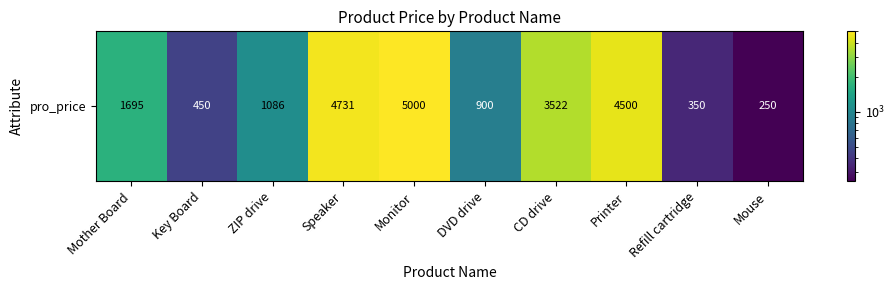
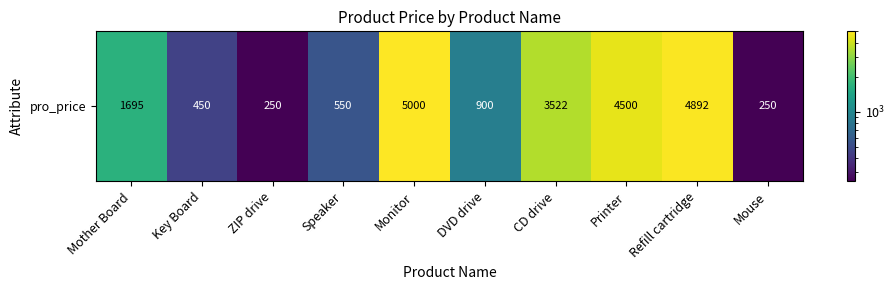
pro_price, ZIP drive: 1086 -> 250
pro_price, Speaker: 4731 -> 550
pro_price, Refill cartridge: 350 -> 4892
